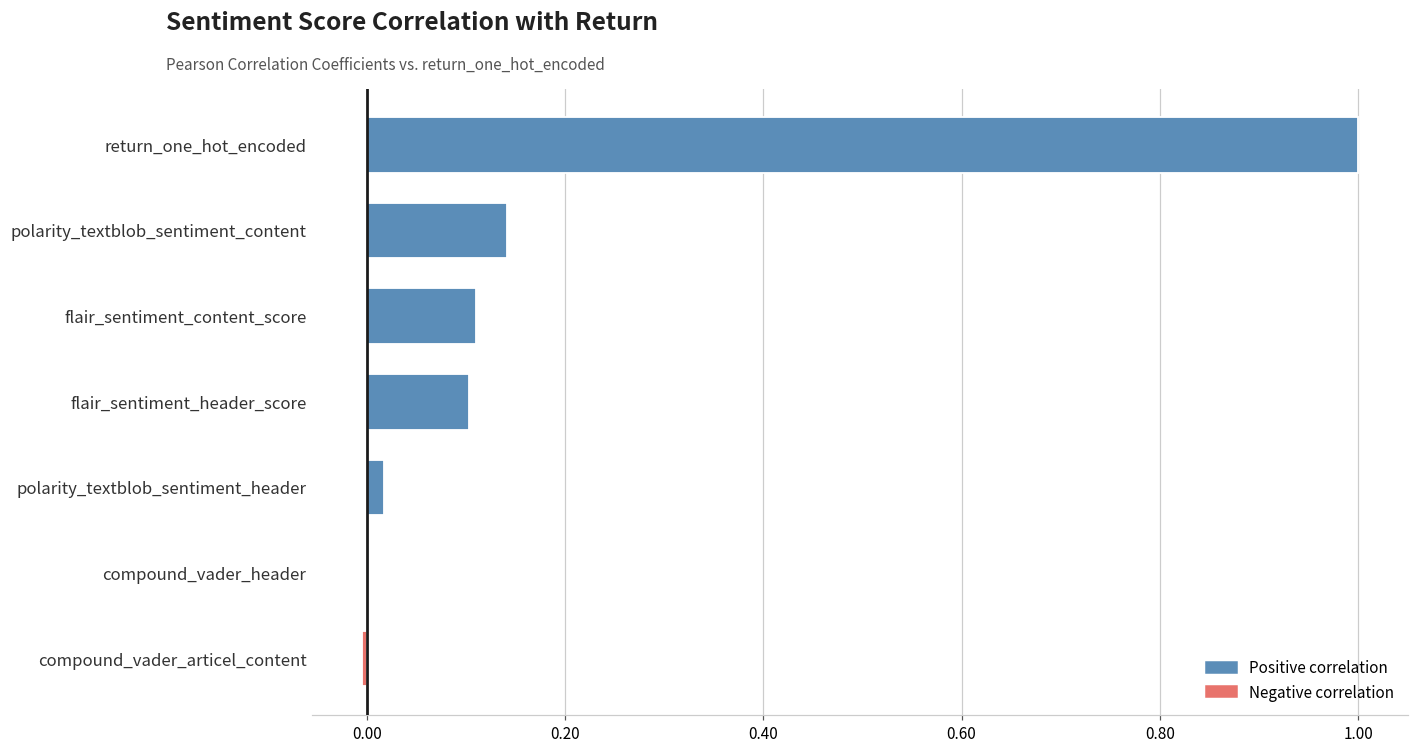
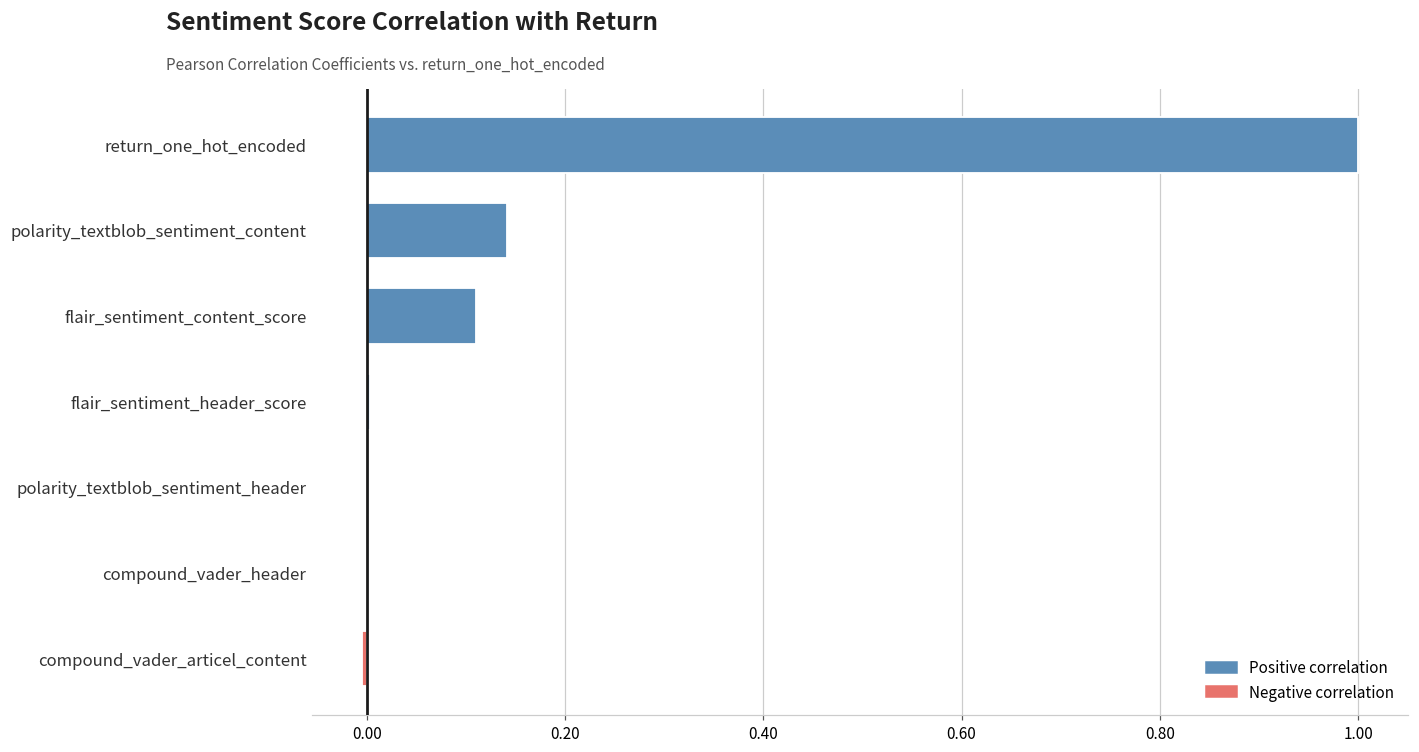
flair_sentiment_header_score: 0.10 -> 0.00
polarity_textblob_sentiment_header: 0.02 -> 0.00
